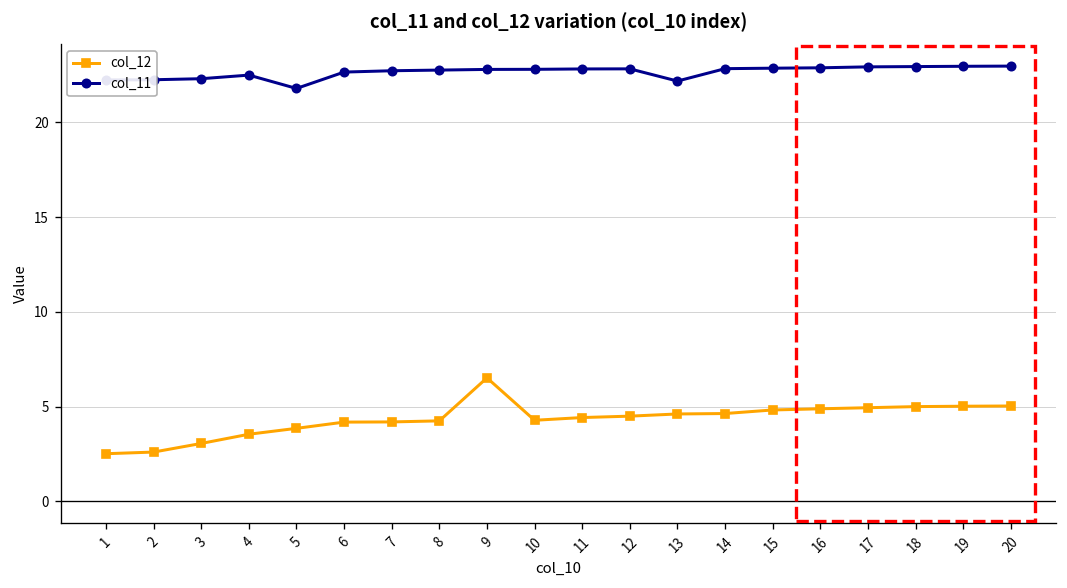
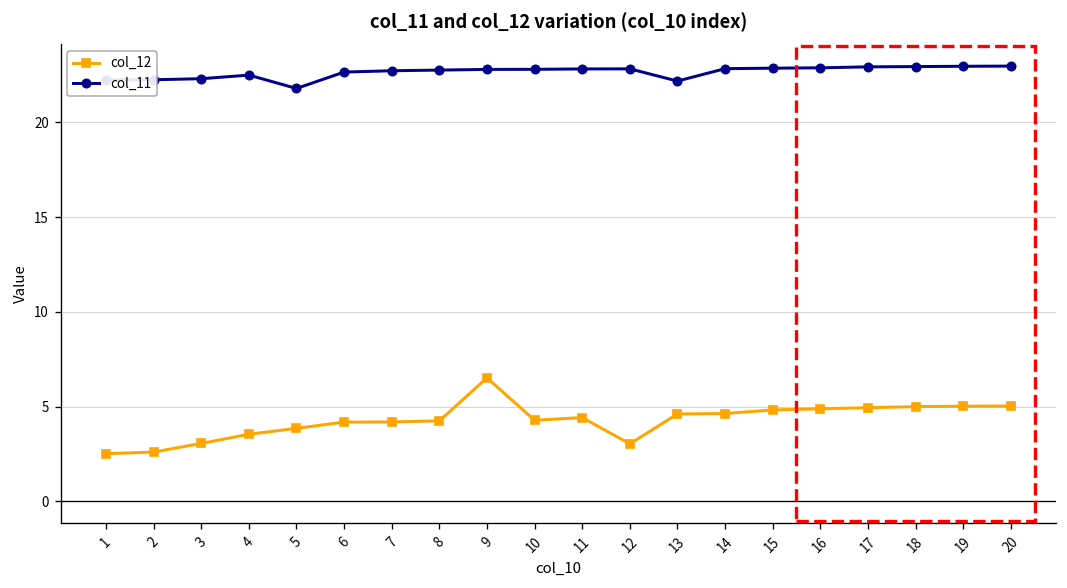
col_12, 12: 4.5 -> 3.0
